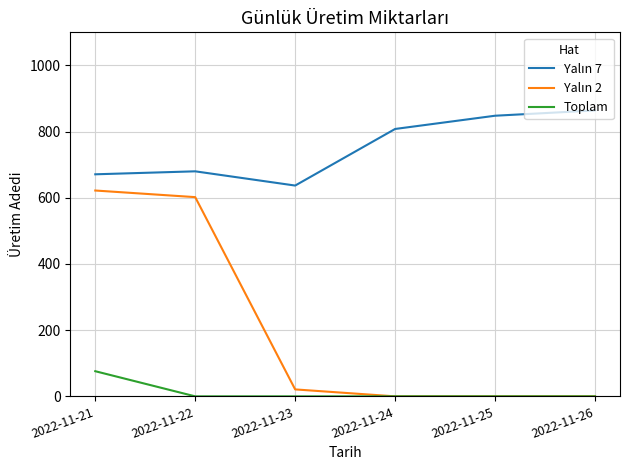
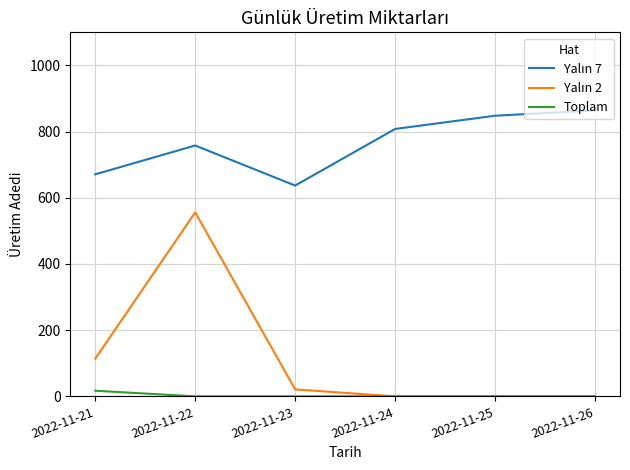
Yalın 2, 2022-11-21: 620 -> 110
Toplam, 2022-11-21: 80 -> 20
Yalın 7, 2022-11-22: 680 -> 760
Yalın 2, 2022-11-22: 600 -> 560
